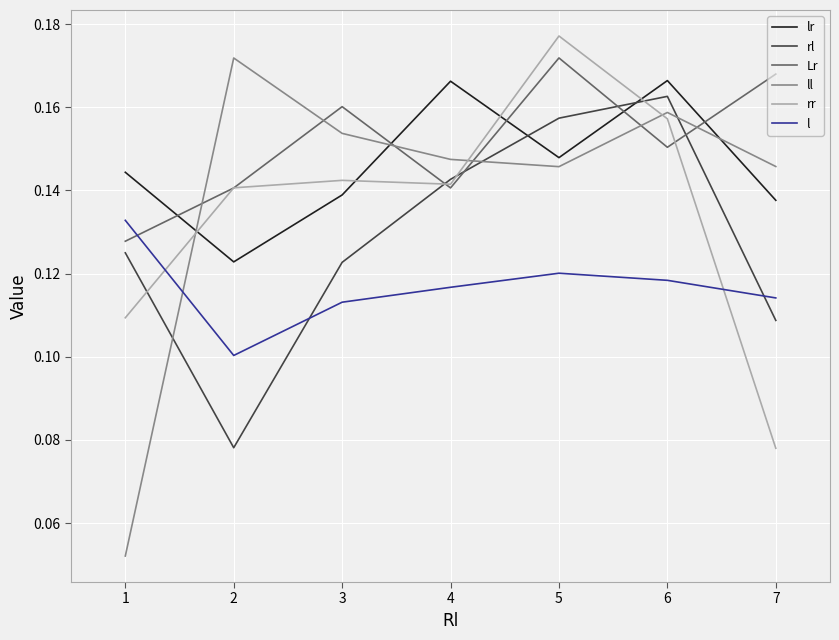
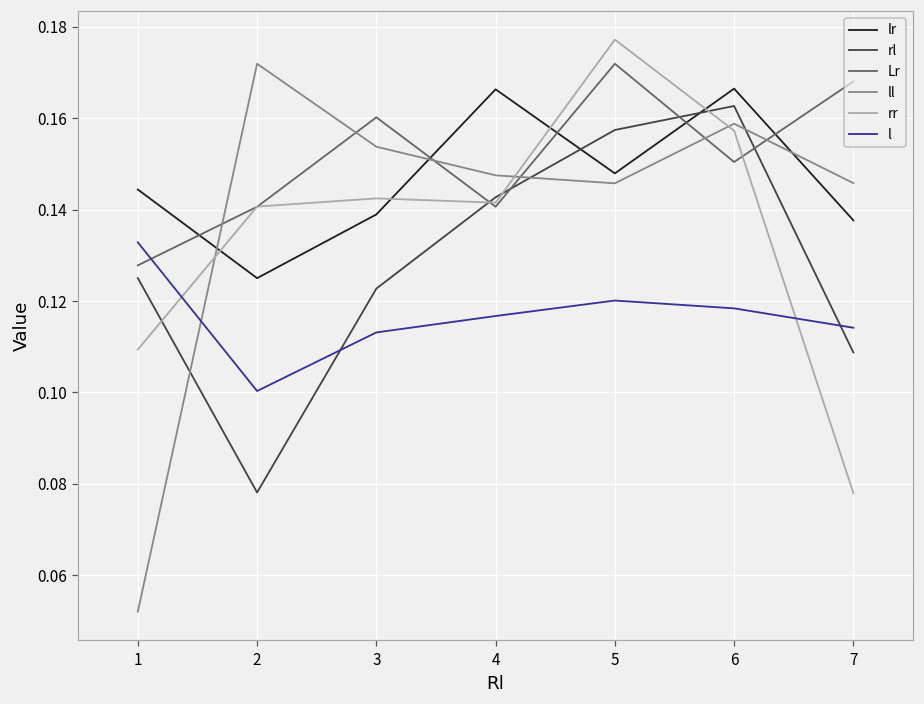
lr, 2: 0.123 -> 0.125
